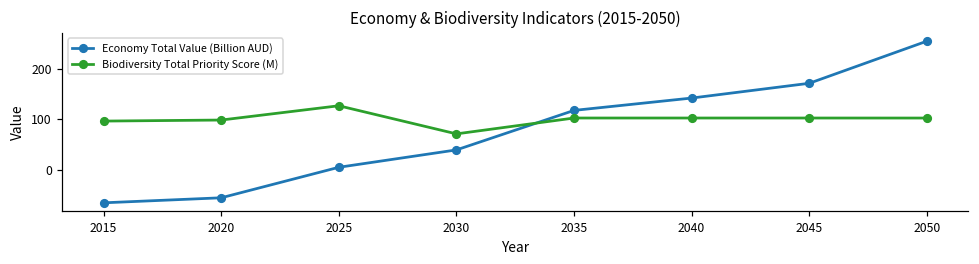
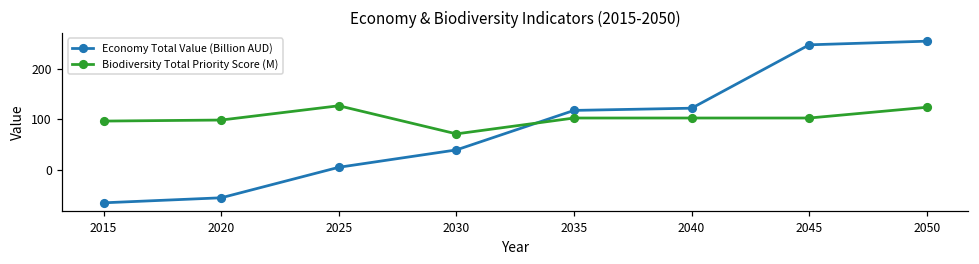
Economy Total Value (Billion AUD), 2040: 140 -> 120
Economy Total Value (Billion AUD), 2045: 170 -> 250
Biodiversity Total Priority Score (M), 2050: 100 -> 120
